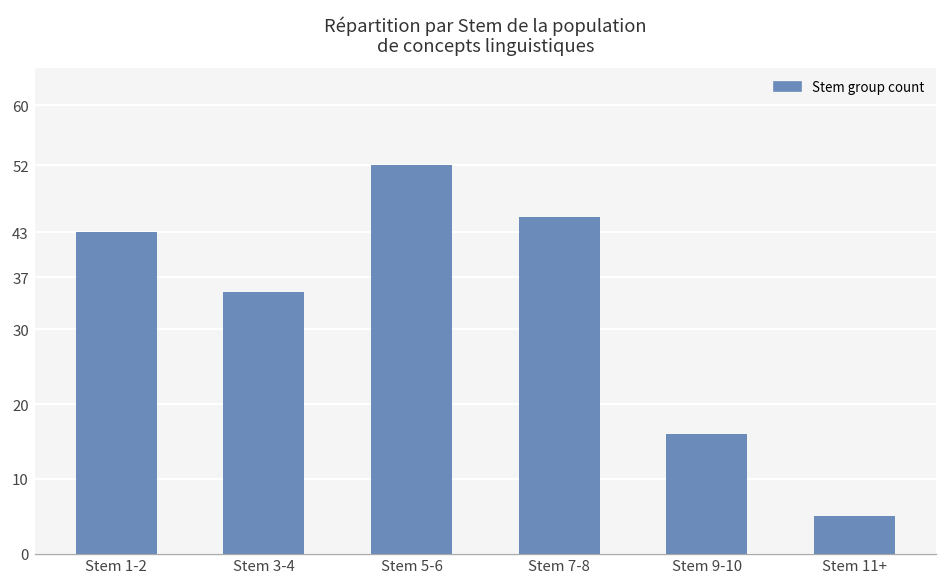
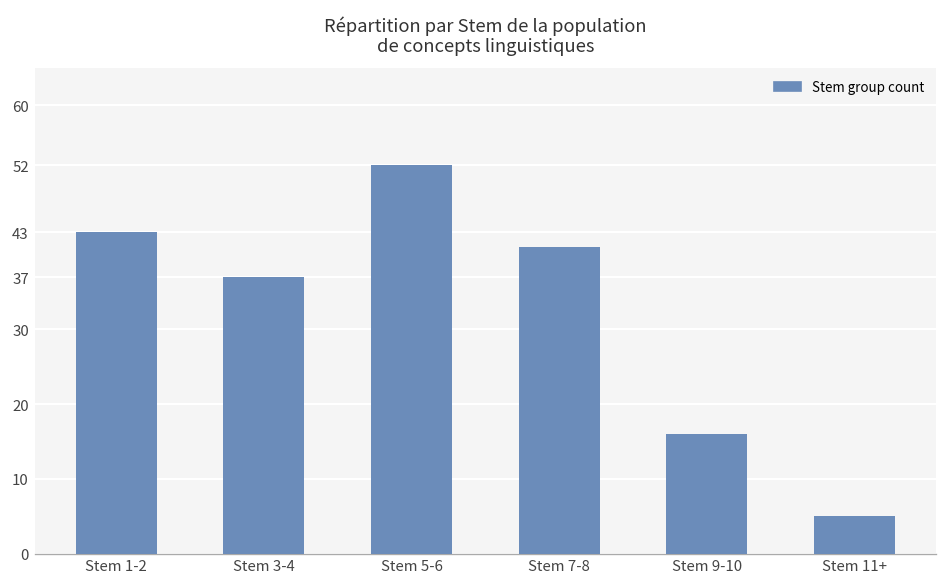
Stem 3-4: 35 -> 37
Stem 7-8: 45 -> 41
